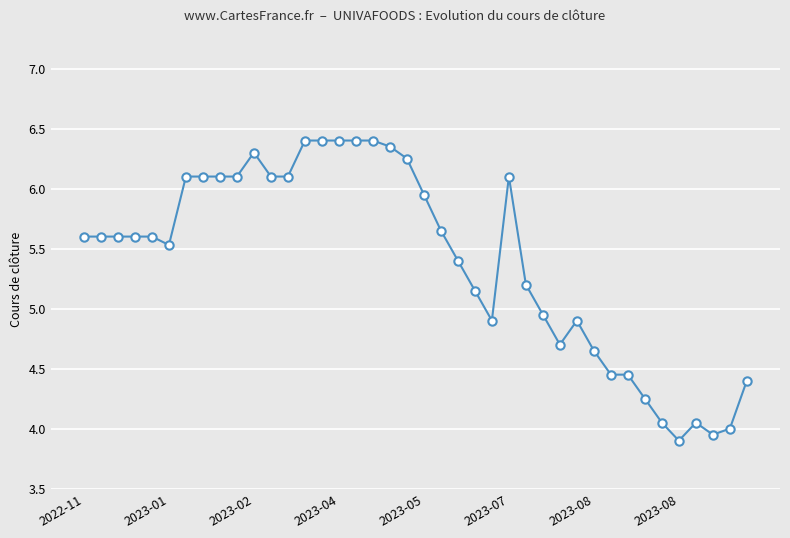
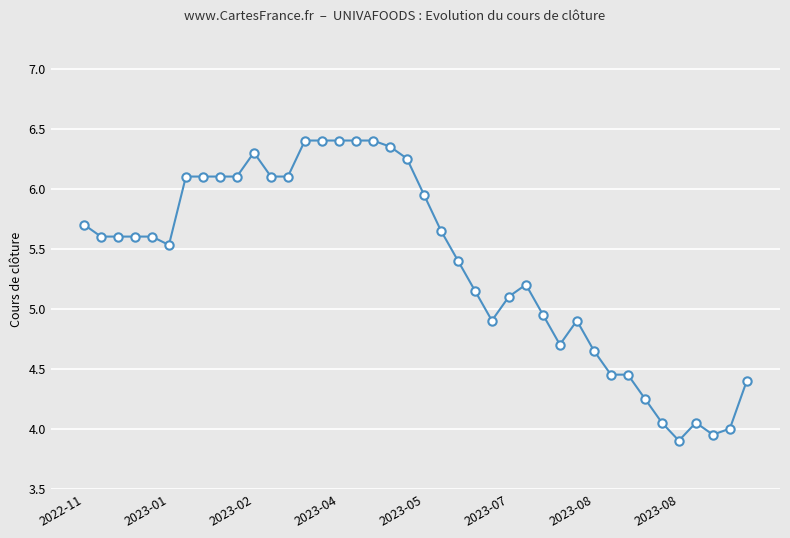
2022-11: 5.6 -> 5.7
2023-07: 6.1 -> 5.1
